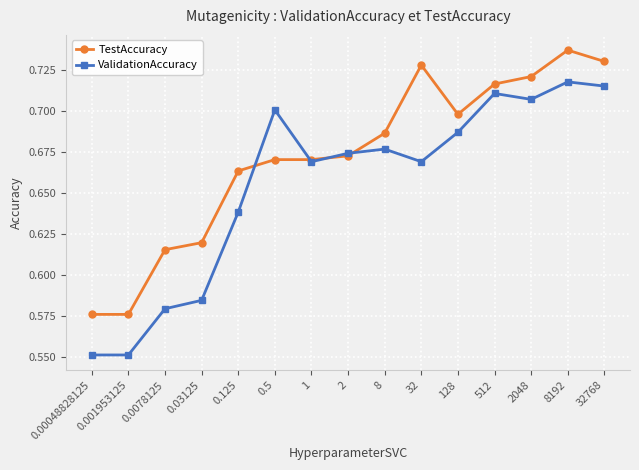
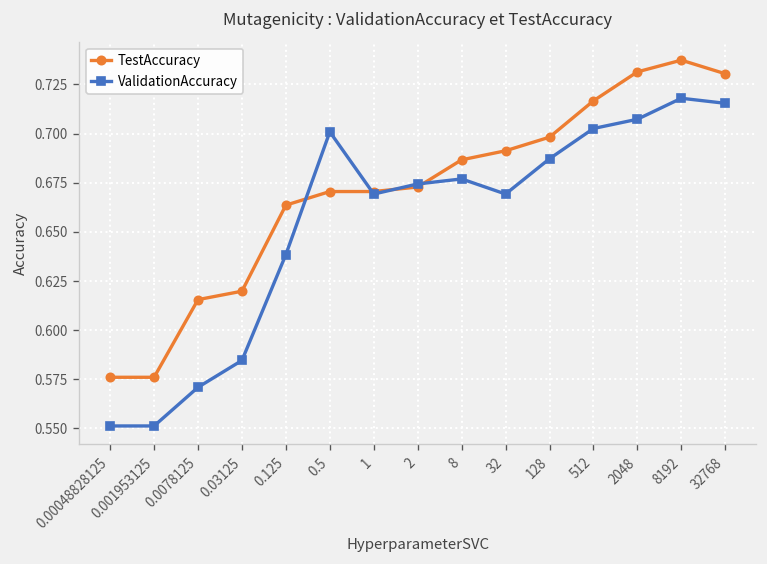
ValidationAccuracy, 0.0078125: 0.579 -> 0.571
TestAccuracy, 32: 0.728 -> 0.691
ValidationAccuracy, 512: 0.711 -> 0.703
TestAccuracy, 2048: 0.721 -> 0.731
